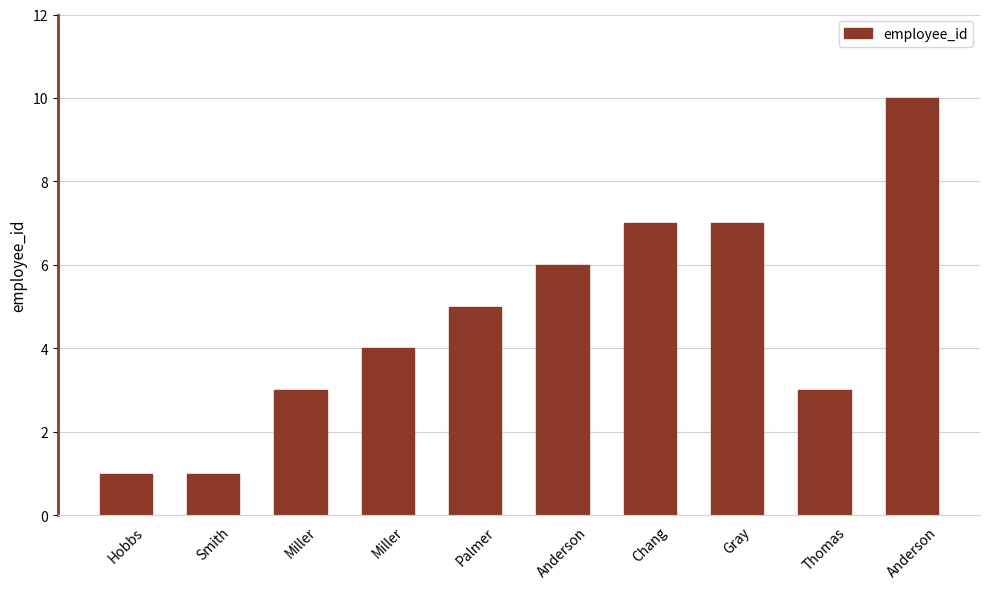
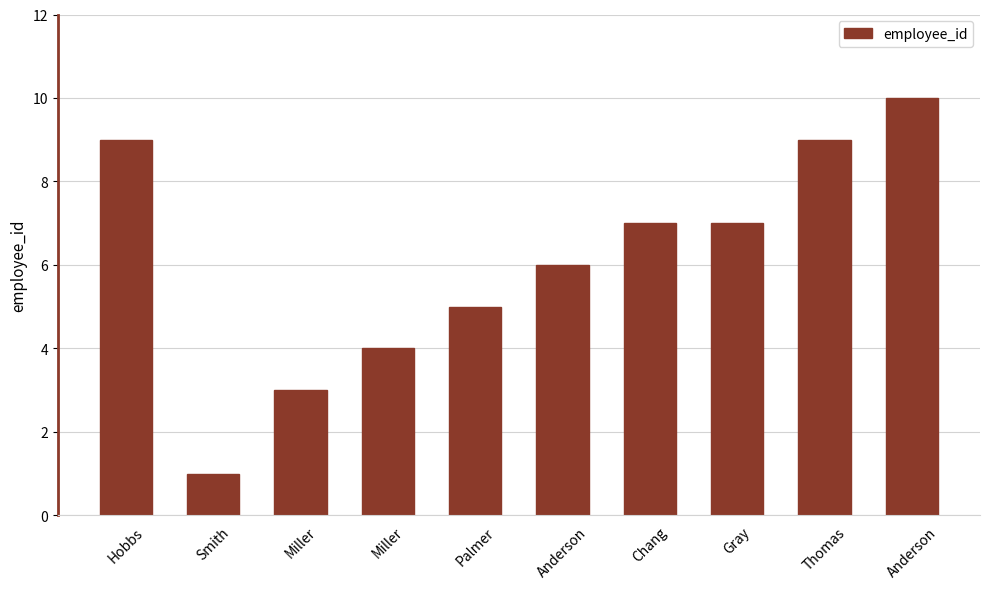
Hobbs: 1 -> 9
Thomas: 3 -> 9
